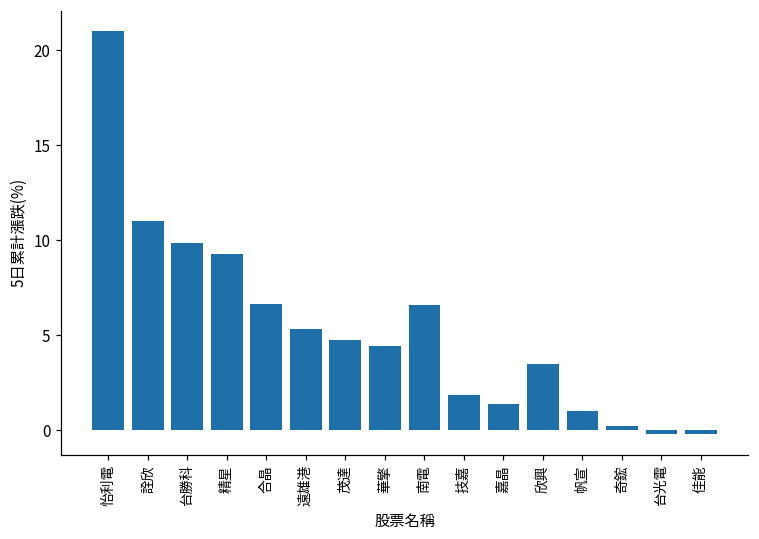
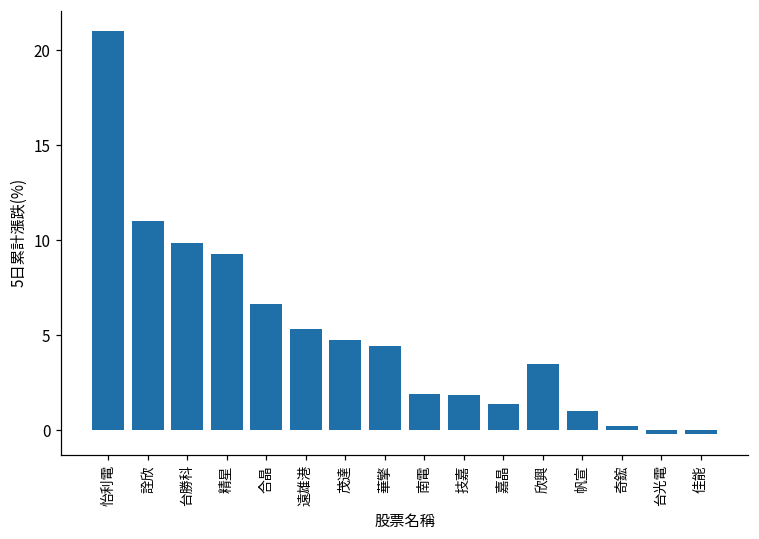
南電: 6.6 -> 1.9
